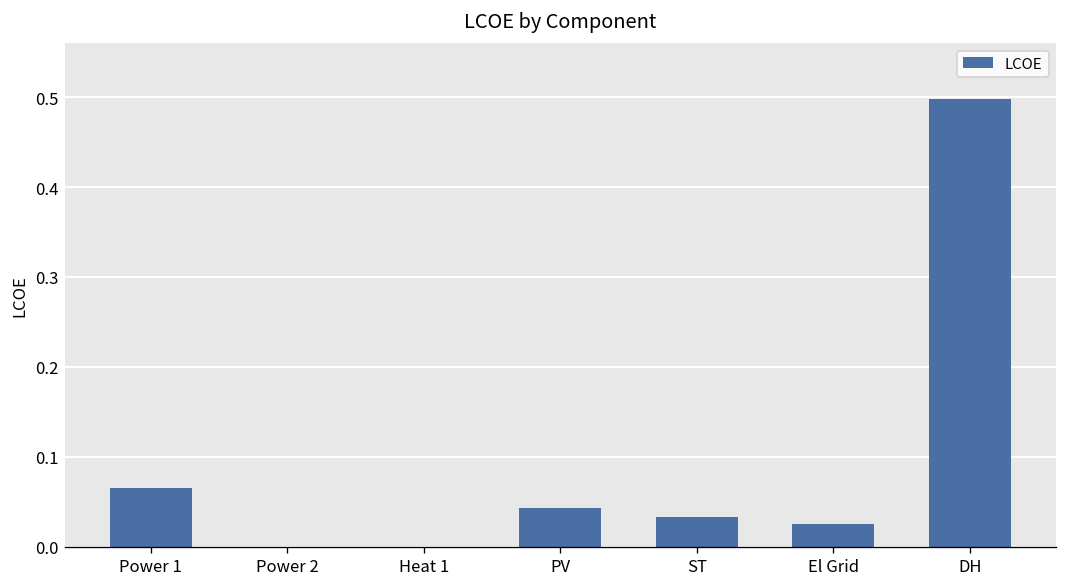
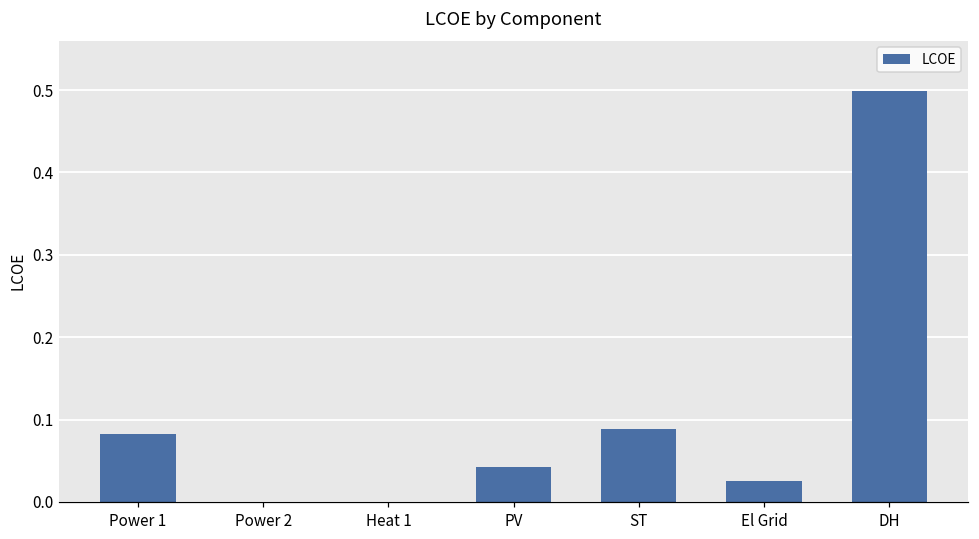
Power 1: 0.06 -> 0.08
ST: 0.03 -> 0.09
